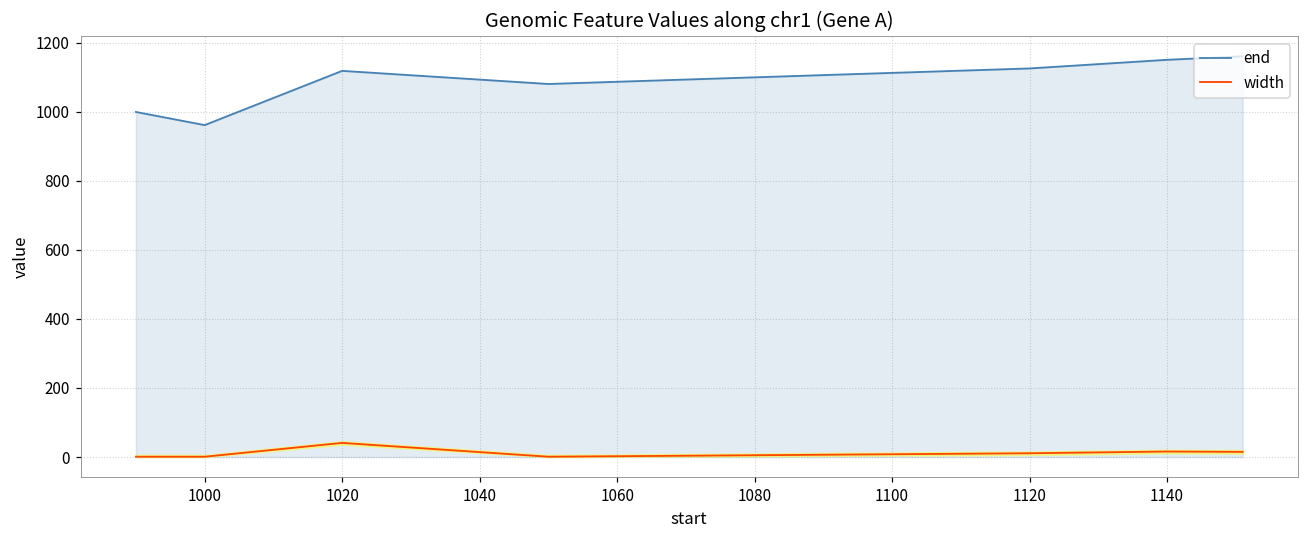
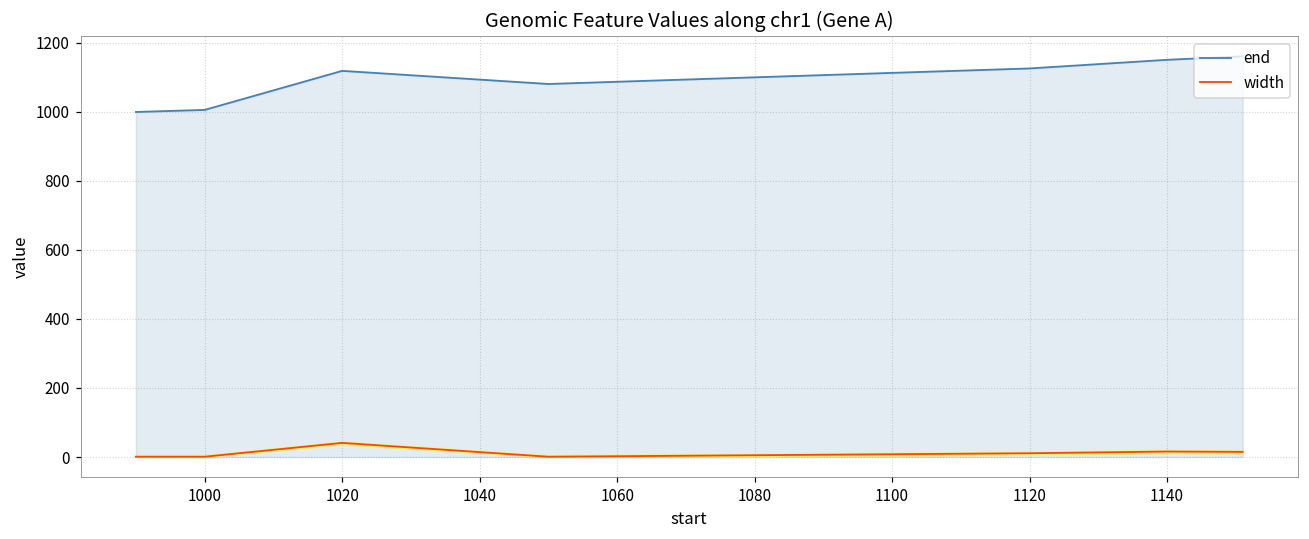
end, 1000: 960 -> 1010
